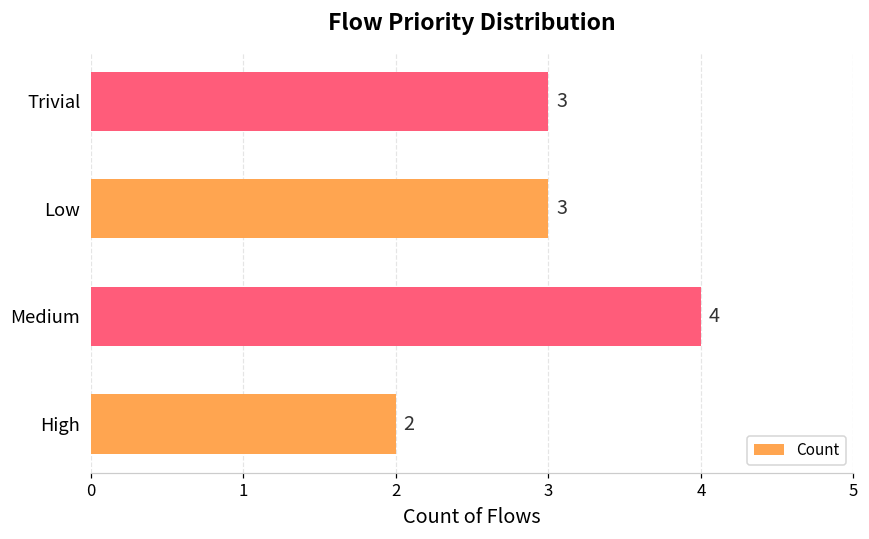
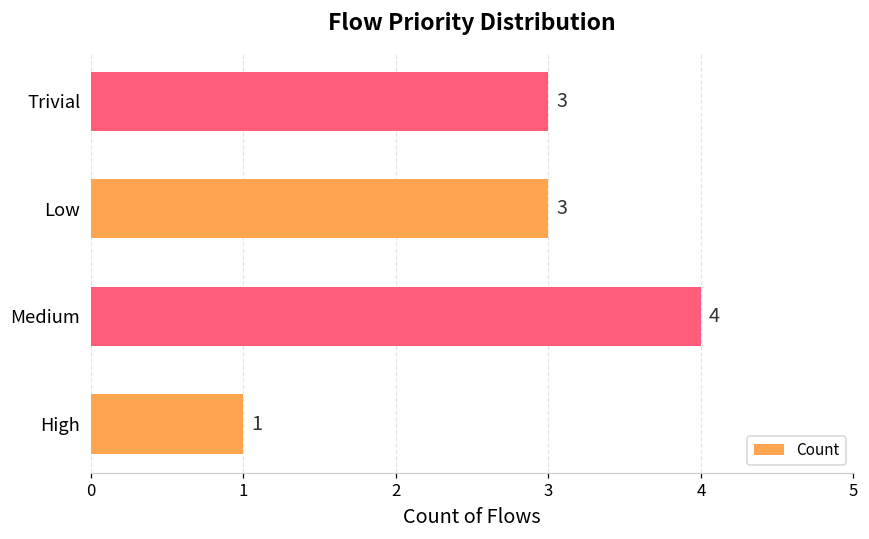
High: 2 -> 1
